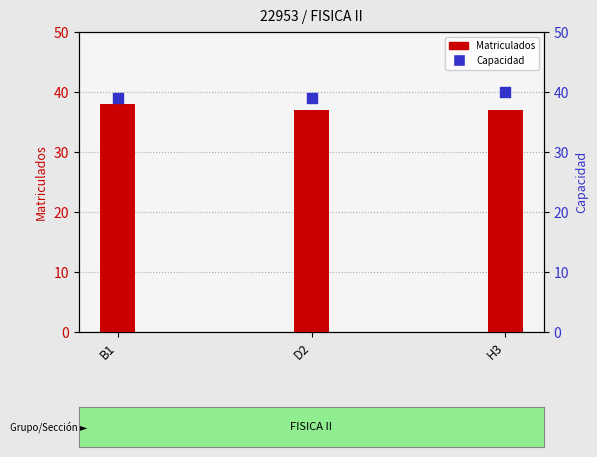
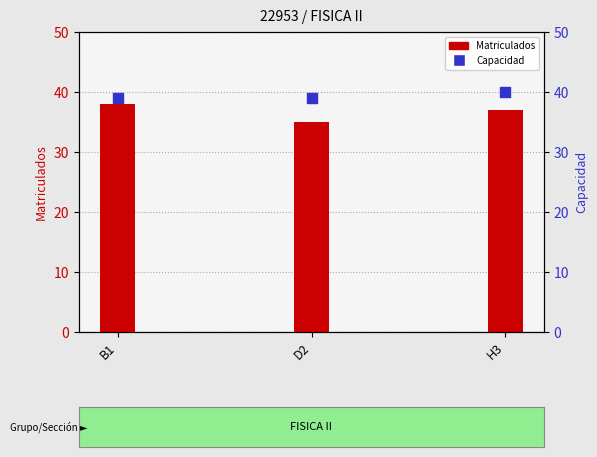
Matriculados, D2: 37 -> 35
